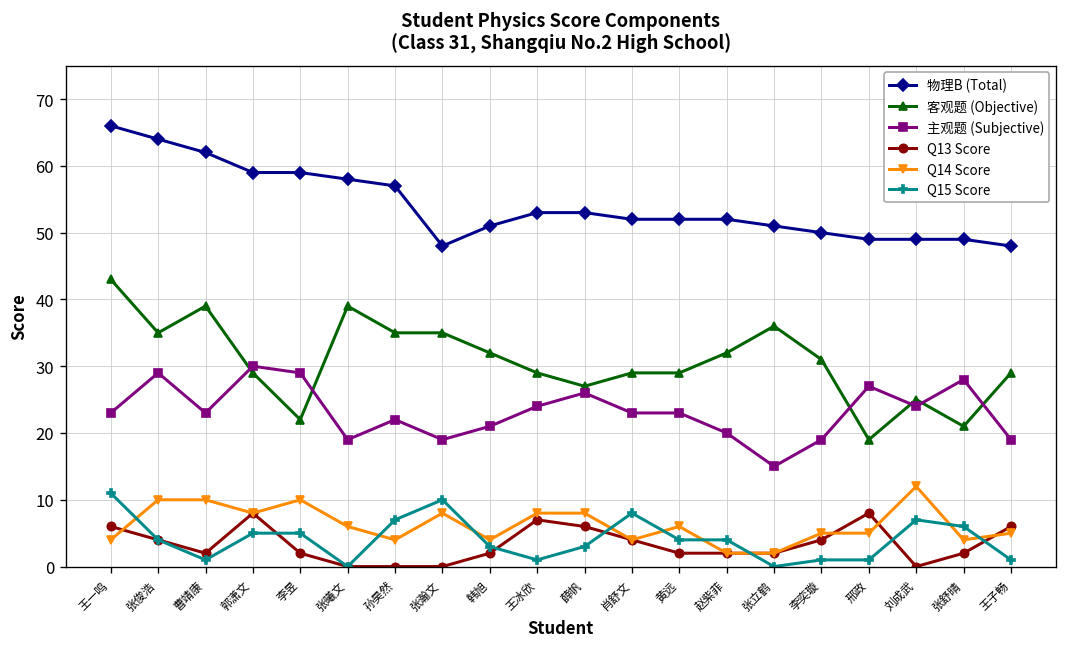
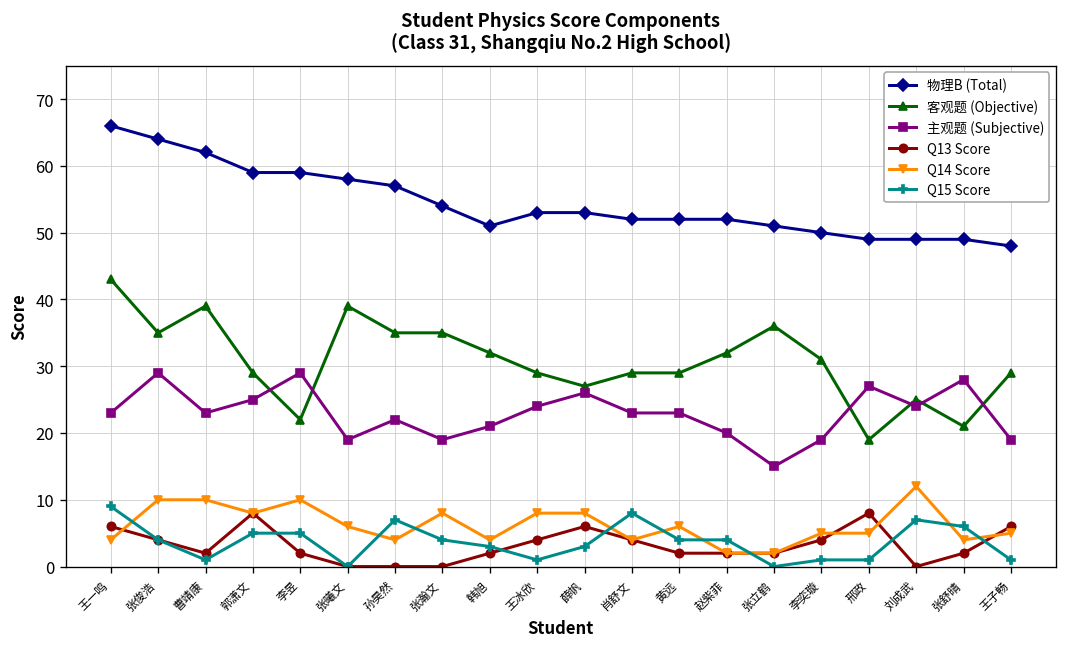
Q15 Score, 王一鸣: 11 -> 9
主观题 (Subjective), 郭潇文: 30 -> 25
物理B (Total), 张瀚文: 48 -> 54
Q15 Score, 张瀚文: 10 -> 4
Q13 Score, 王冰欣: 7 -> 4
